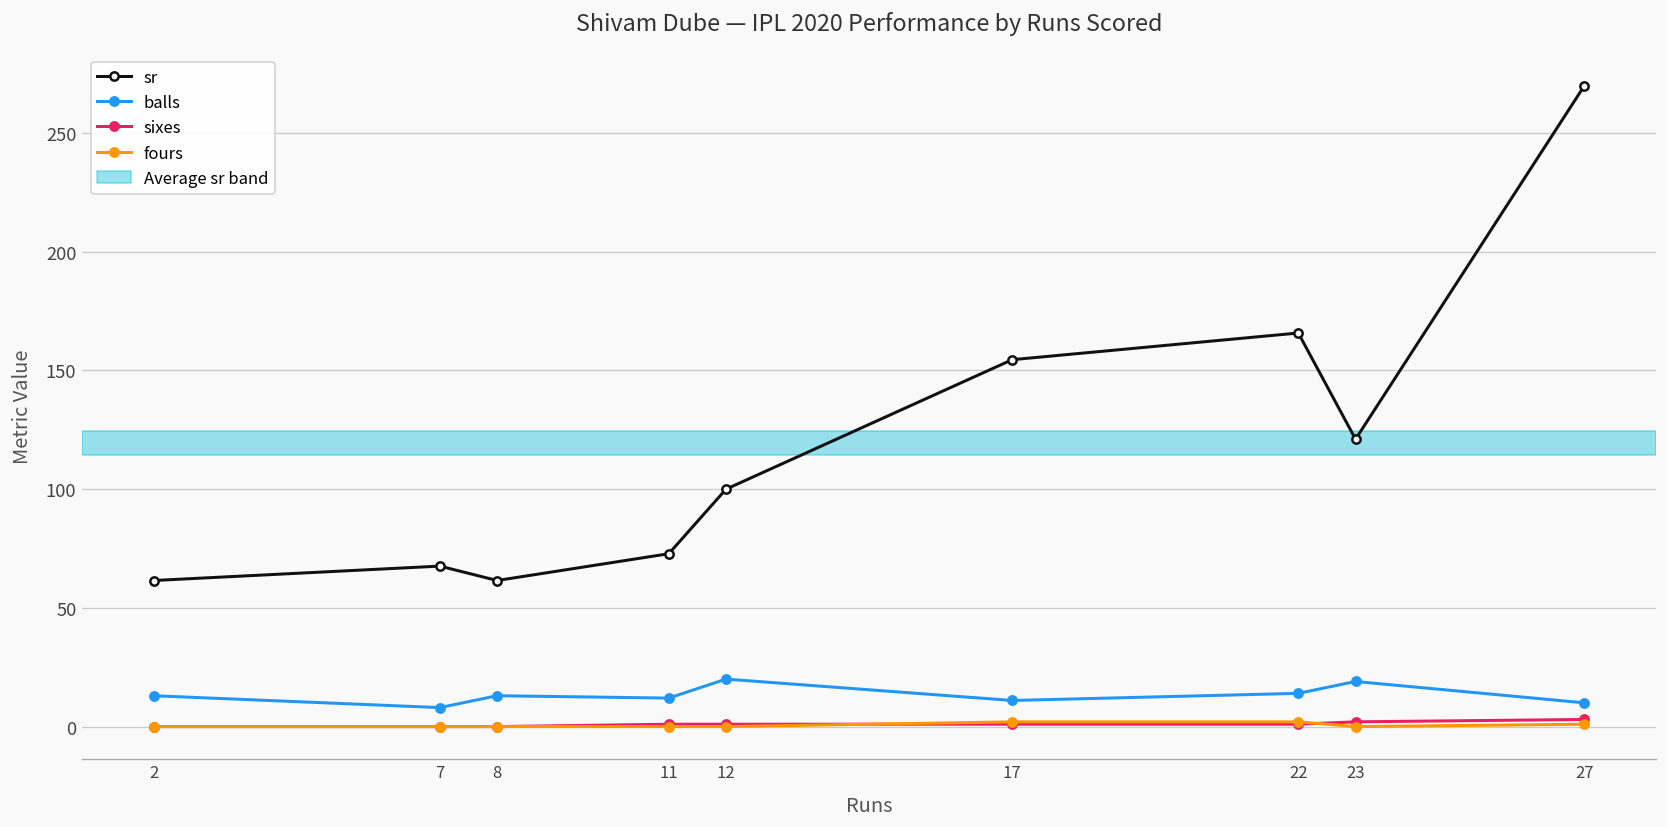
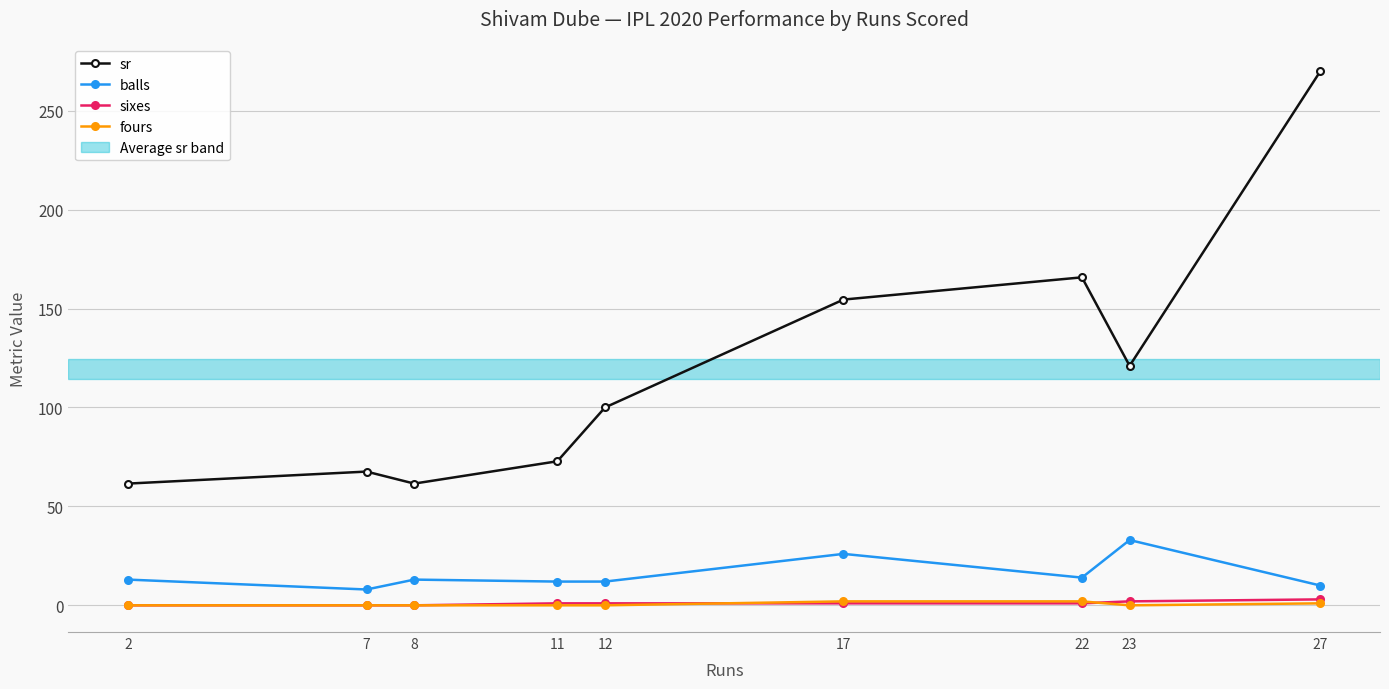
balls, 12: 20 -> 12
balls, 17: 11 -> 26
balls, 23: 19 -> 33
